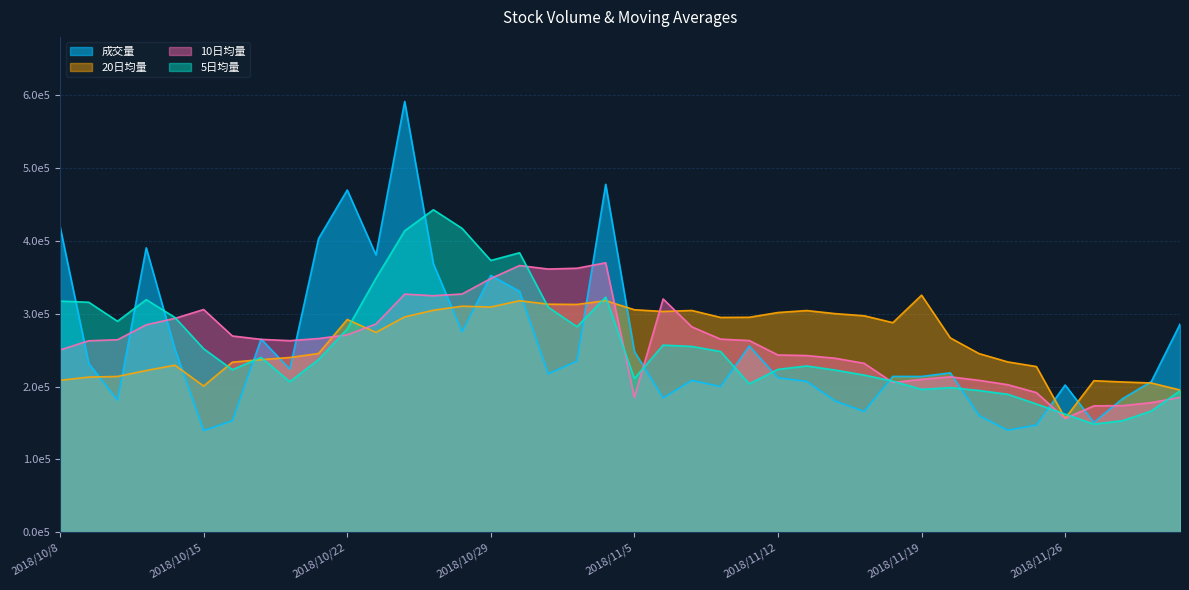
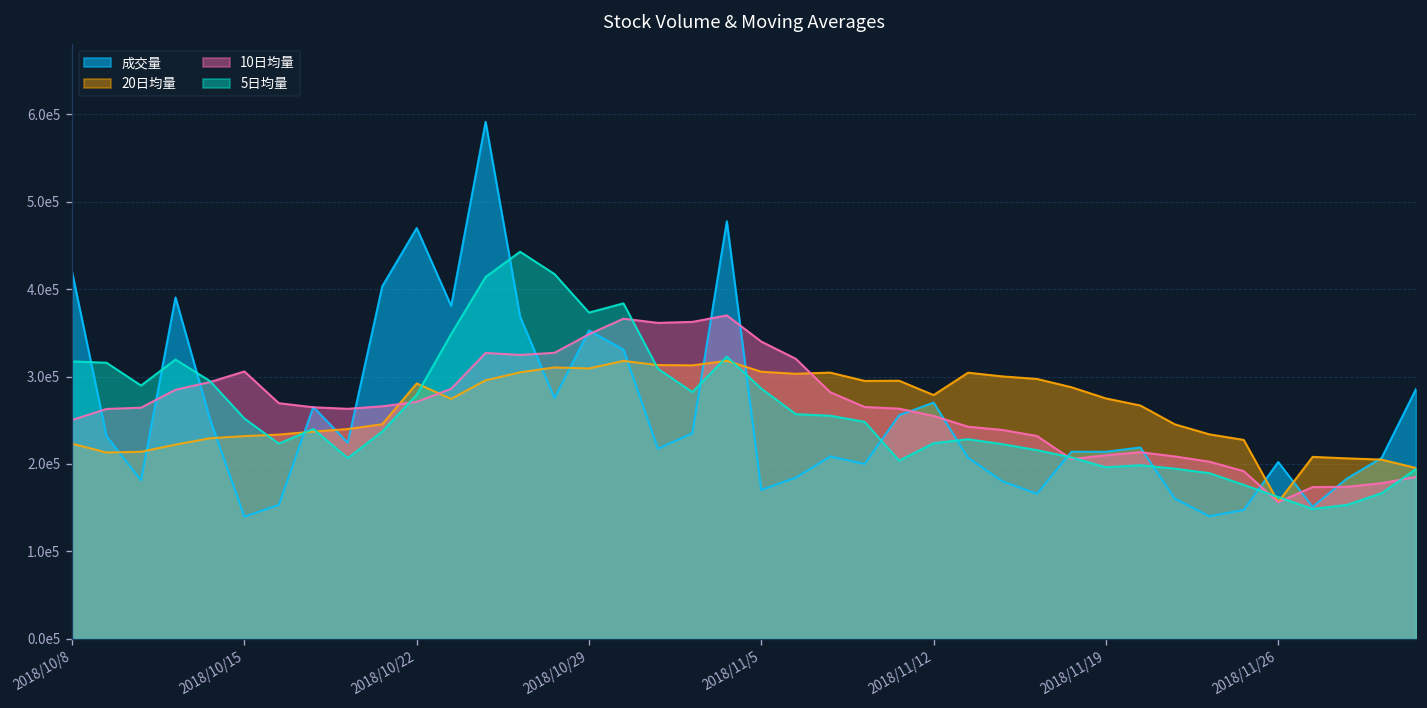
20日均量, 2018/10/8: 210000 -> 220000
20日均量, 2018/10/15: 200000 -> 230000
成交量, 2018/11/5: 250000 -> 170000
10日均量, 2018/11/5: 190000 -> 340000
5日均量, 2018/11/5: 210000 -> 290000
成交量, 2018/11/12: 210000 -> 270000
20日均量, 2018/11/12: 300000 -> 280000
10日均量, 2018/11/12: 240000 -> 250000
20日均量, 2018/11/19: 330000 -> 270000
